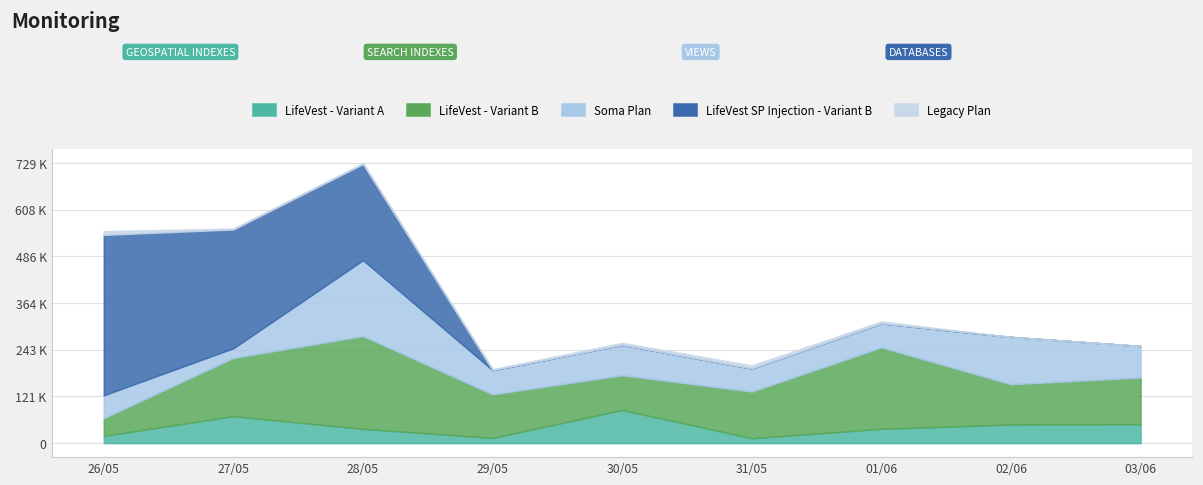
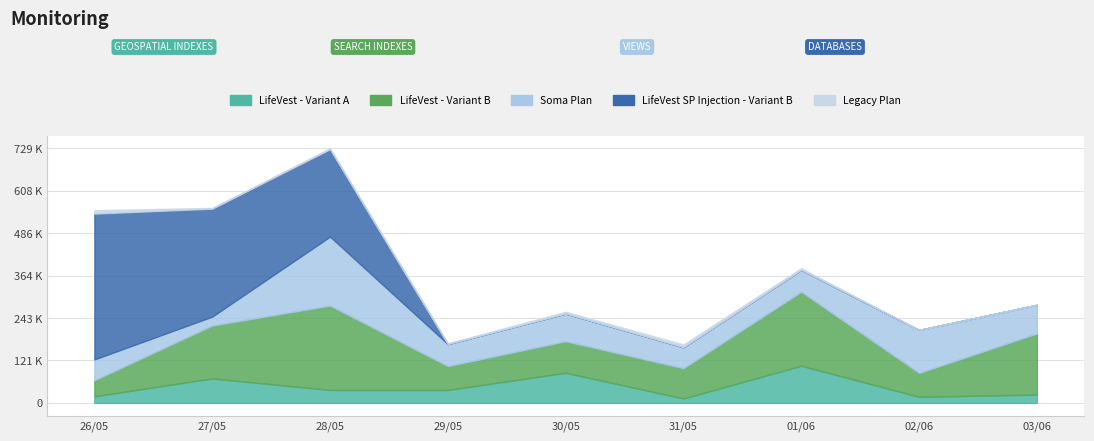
LifeVest - Variant A, 29/05: 10000 -> 40000
LifeVest - Variant B, 29/05: 110000 -> 70000
LifeVest - Variant B, 31/05: 120000 -> 90000
LifeVest - Variant A, 01/06: 40000 -> 110000
LifeVest - Variant A, 02/06: 50000 -> 20000
LifeVest - Variant B, 02/06: 100000 -> 70000
LifeVest - Variant A, 03/06: 50000 -> 20000
LifeVest - Variant B, 03/06: 120000 -> 180000
